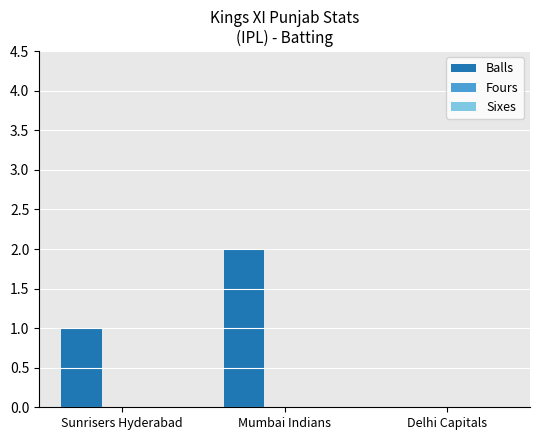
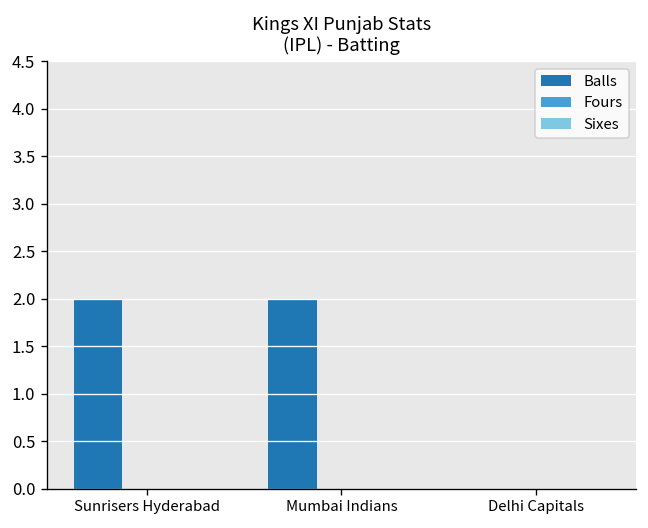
Balls, Sunrisers Hyderabad: 1 -> 2
